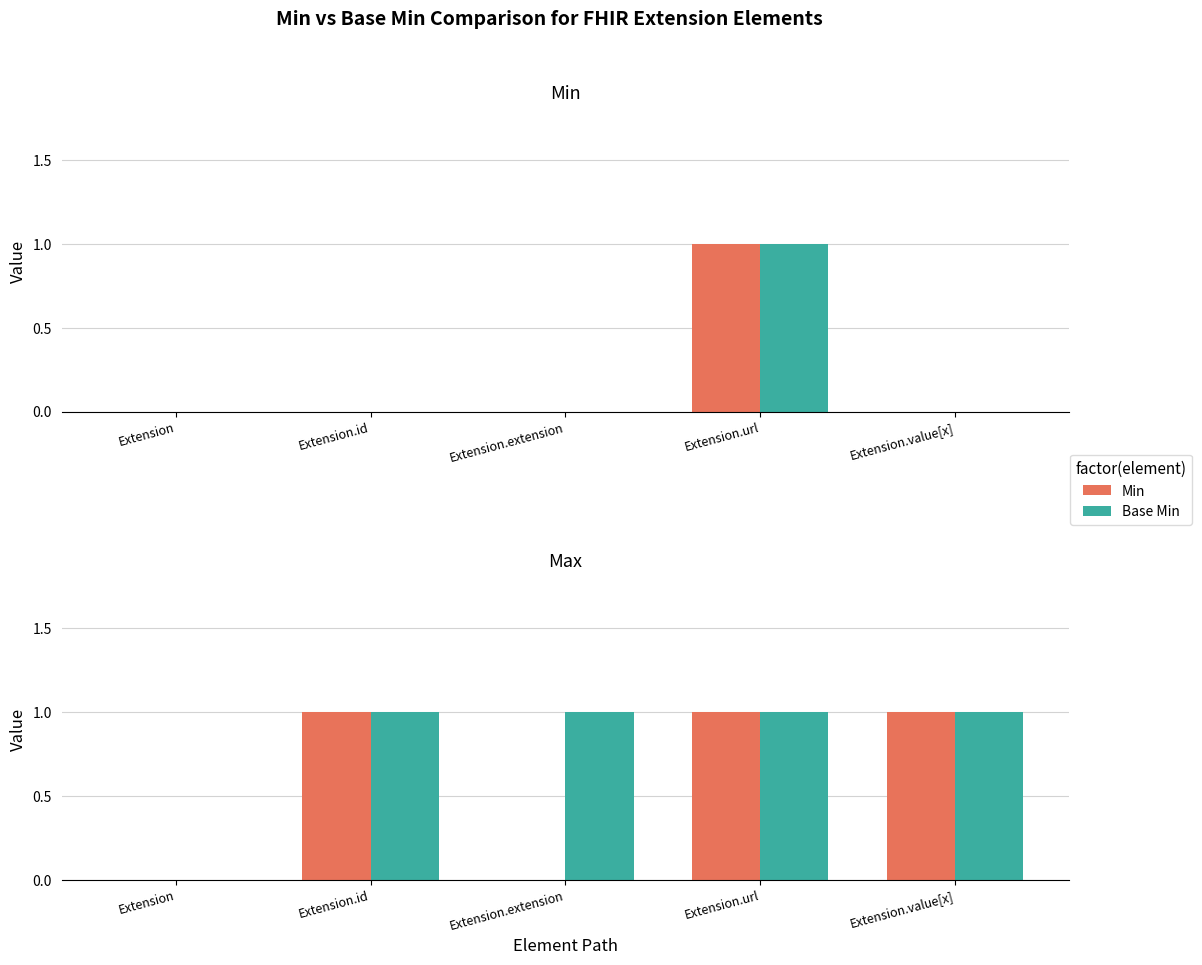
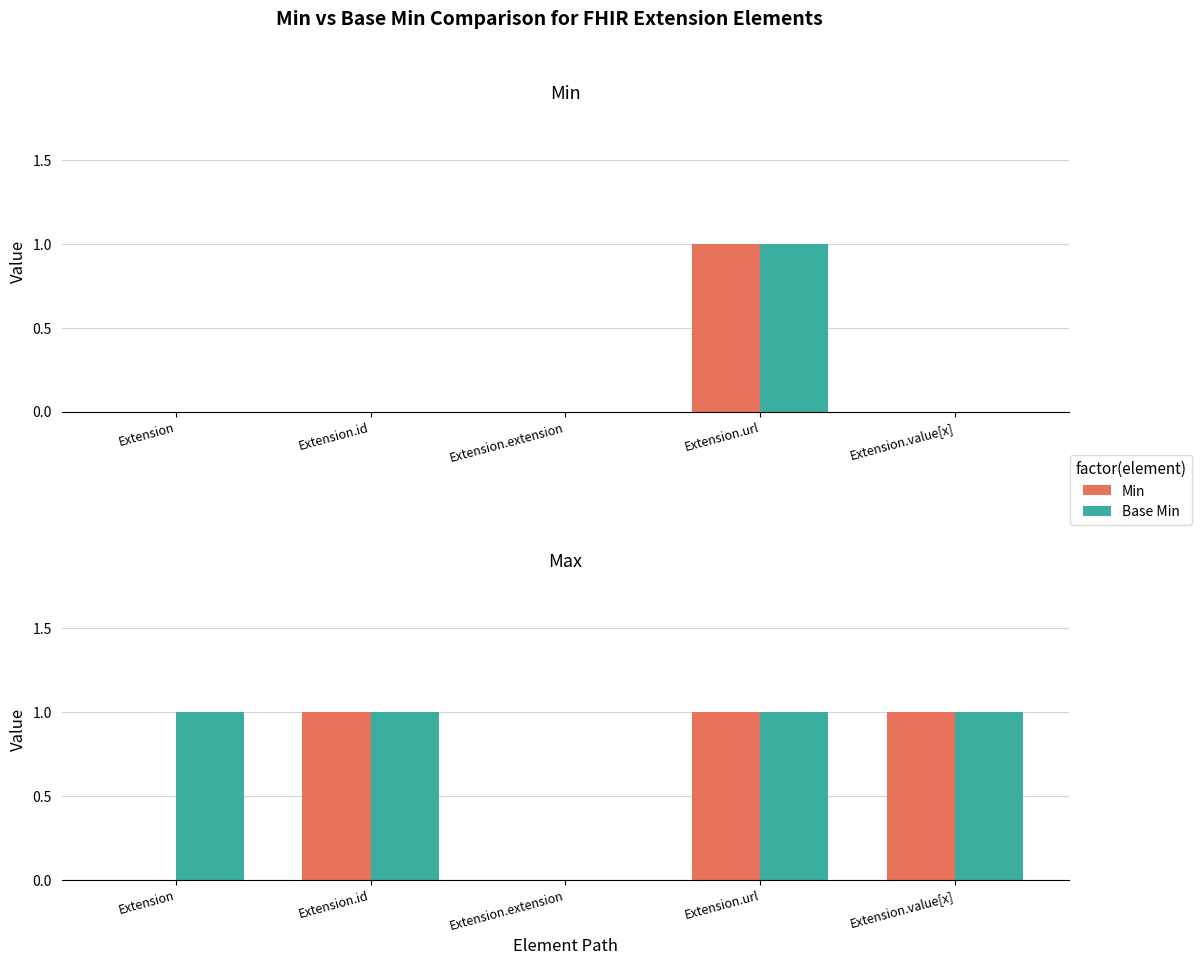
Max, Base Min, Extension: 0 -> 1
Max, Base Min, Extension.extension: 1 -> 0
